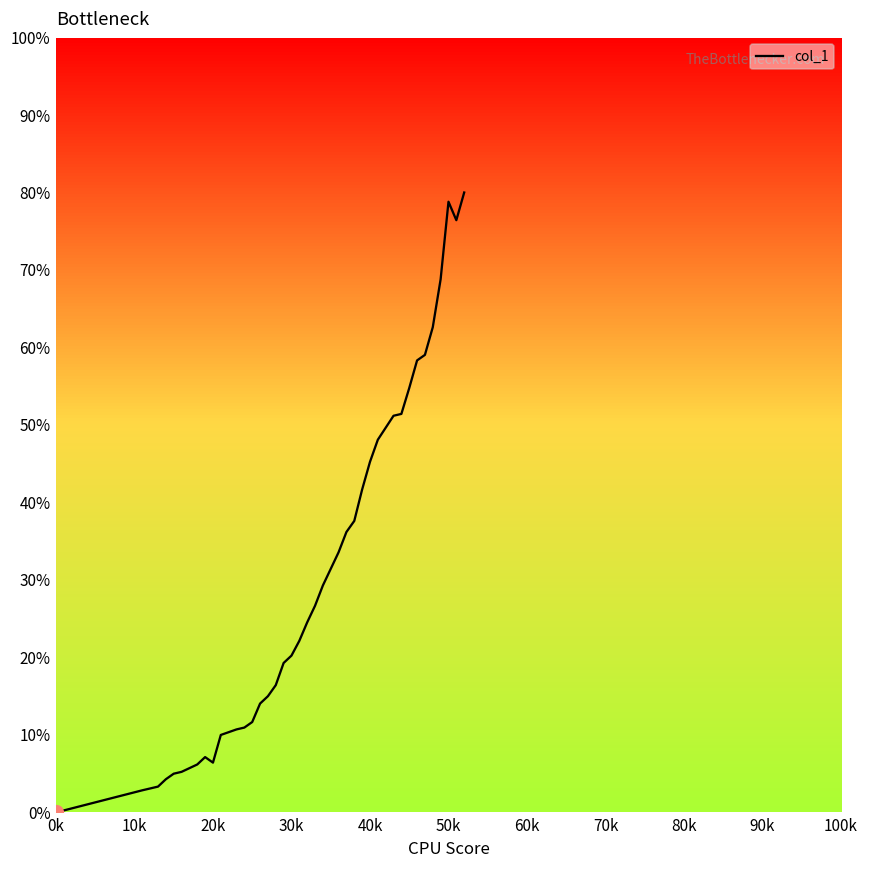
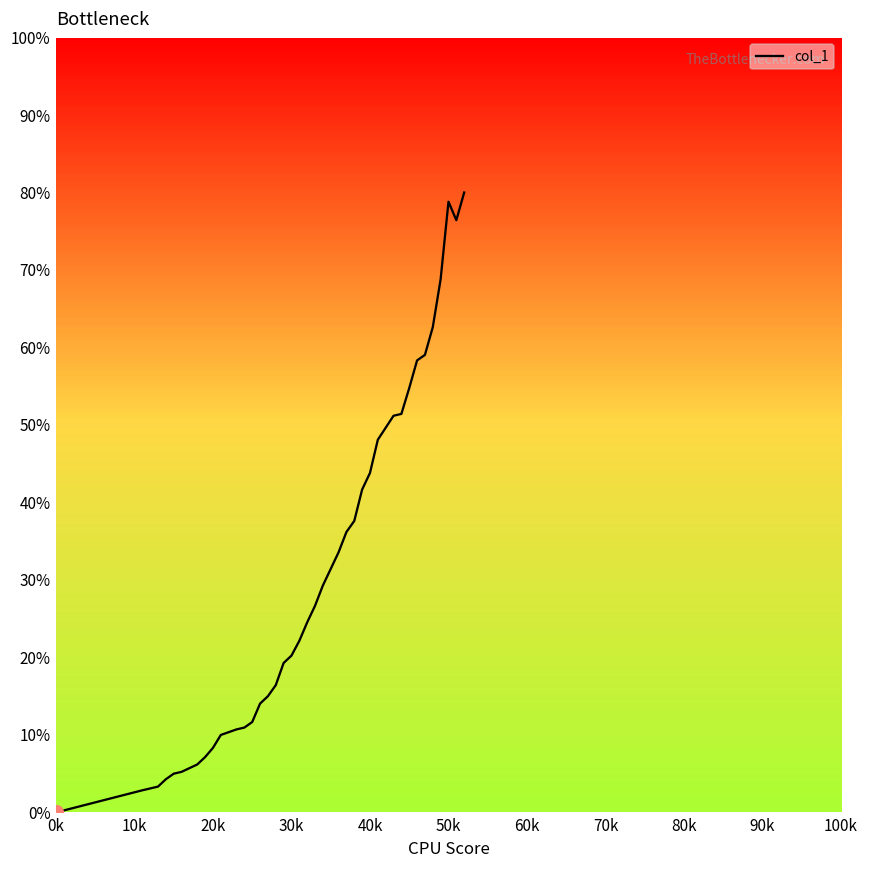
col_1, 20k: 6% -> 8%
col_1, 40k: 45% -> 44%
